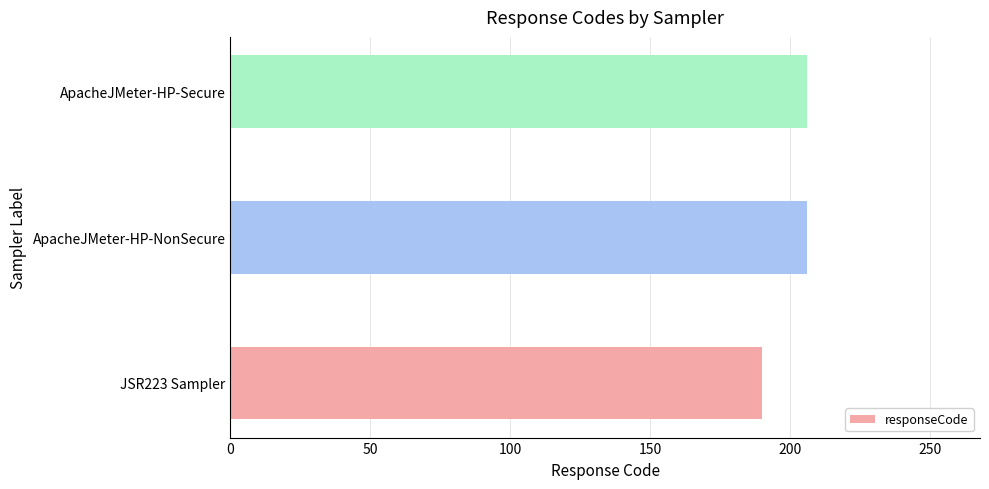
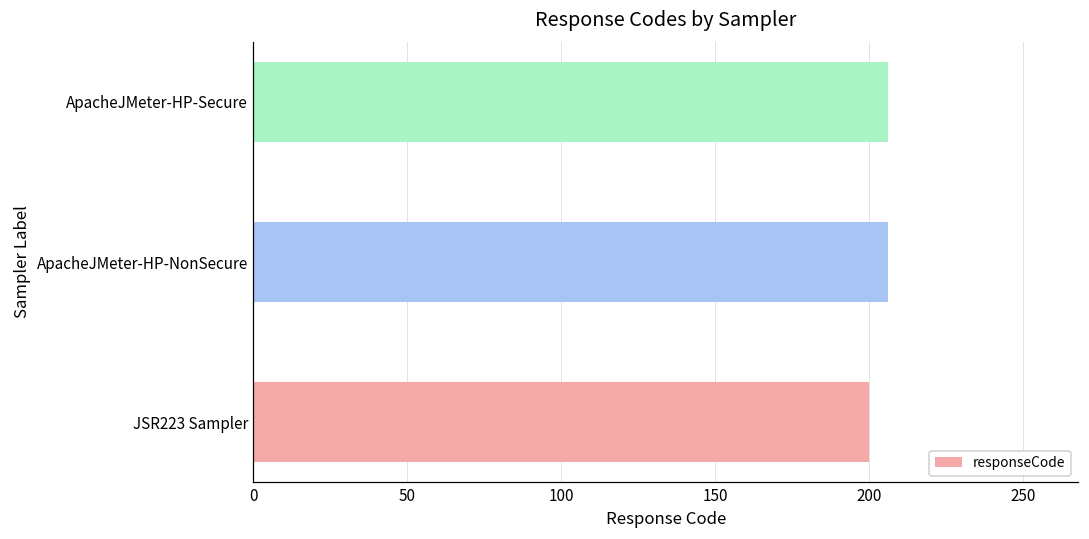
JSR223 Sampler: 190 -> 200
